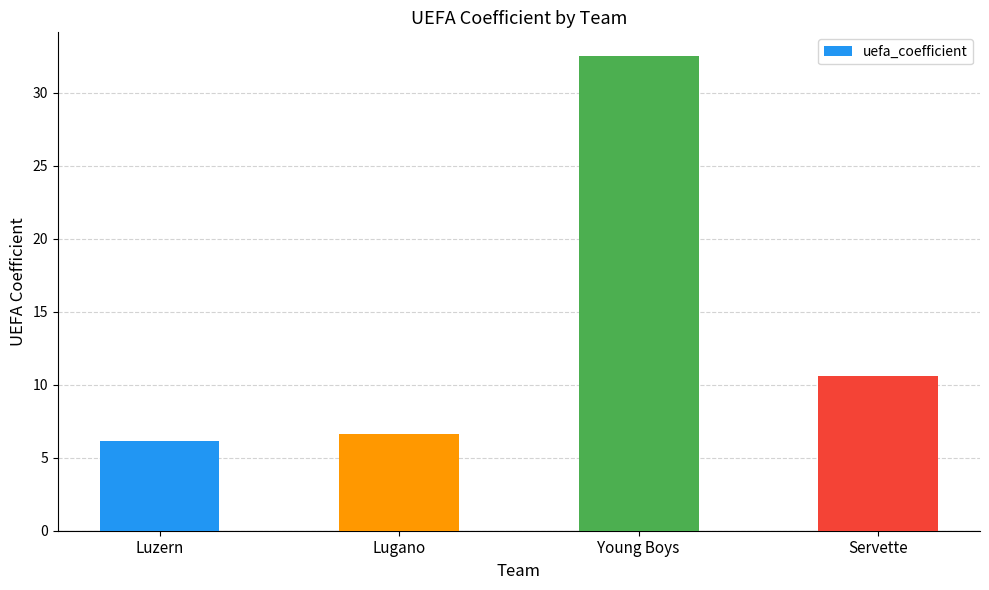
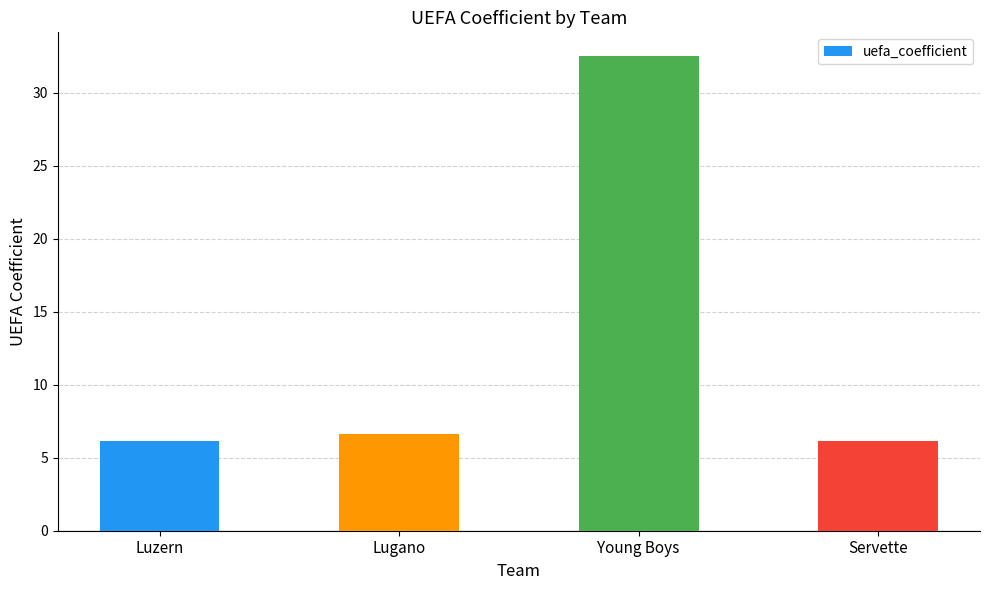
Servette: 10.6 -> 6.2
